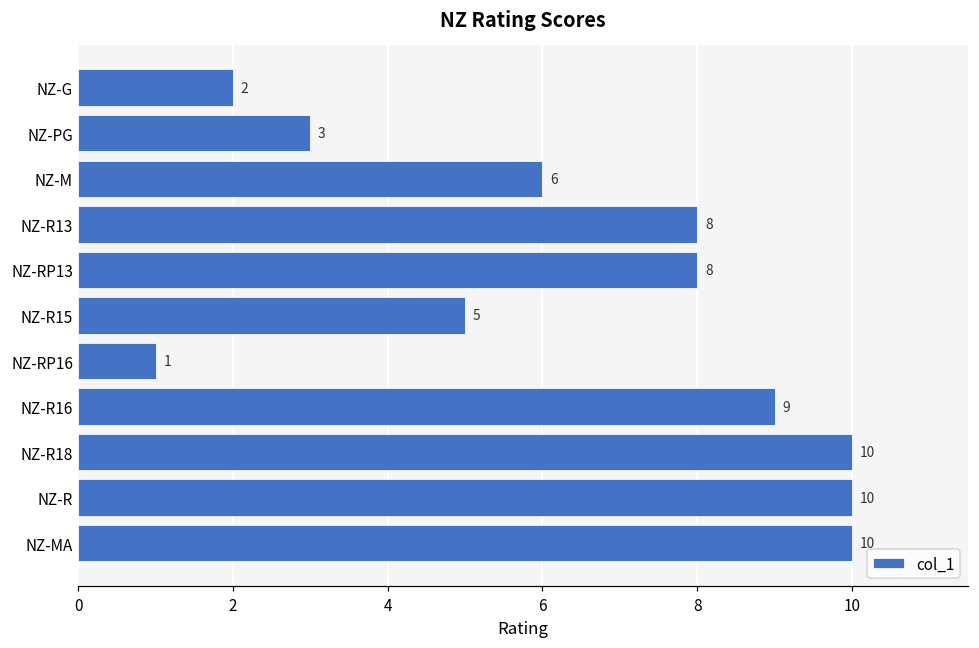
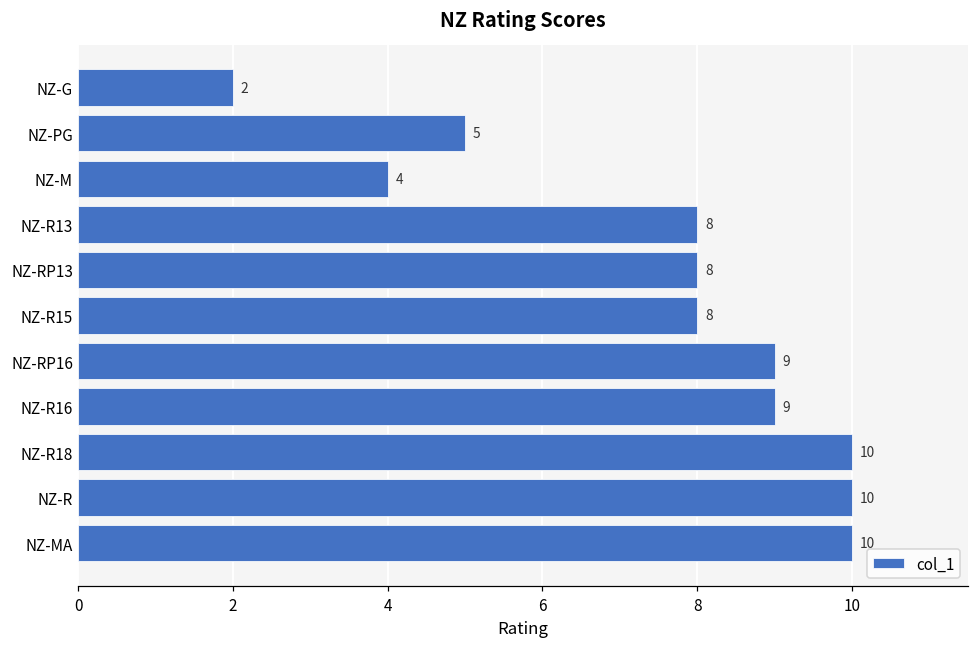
NZ-PG: 3 -> 5
NZ-M: 6 -> 4
NZ-R15: 5 -> 8
NZ-RP16: 1 -> 9
